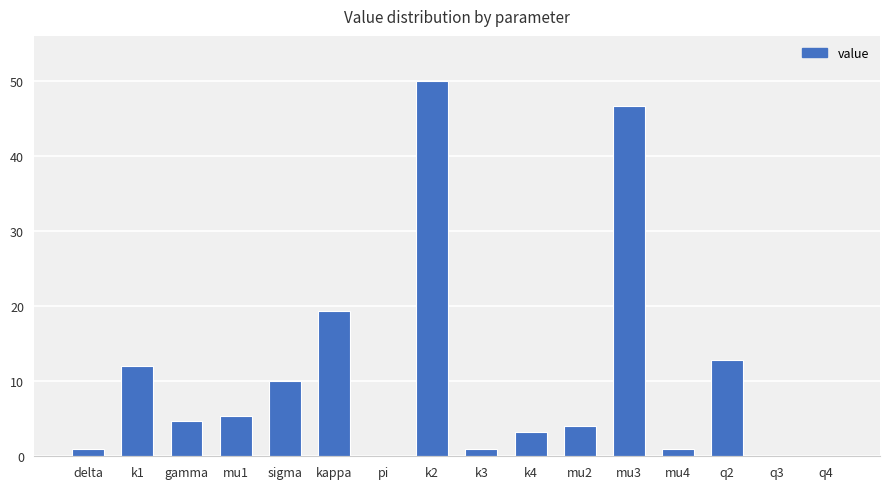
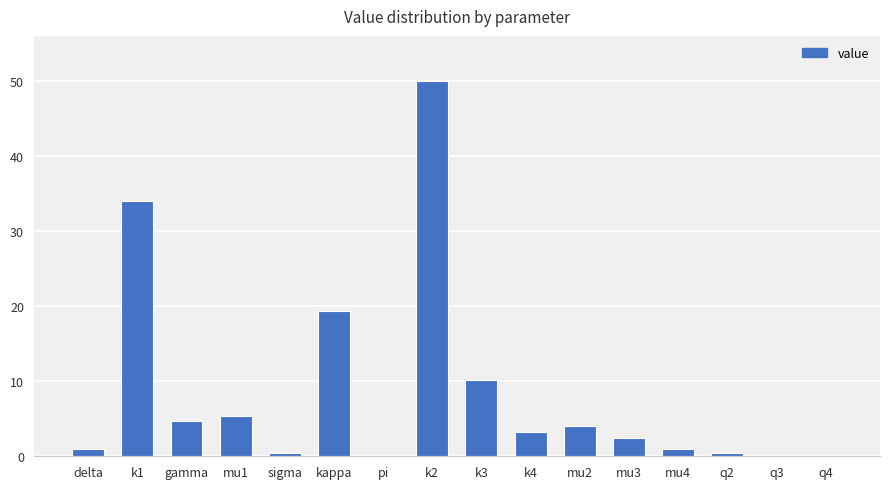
k1: 12 -> 34
sigma: 10 -> 1
k3: 1 -> 10
mu3: 47 -> 3
q2: 13 -> 1
